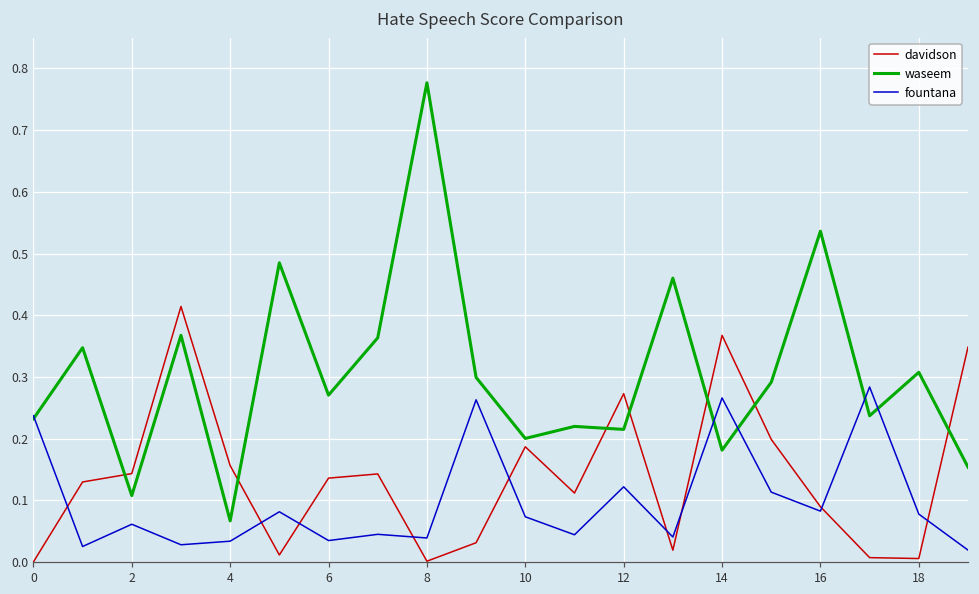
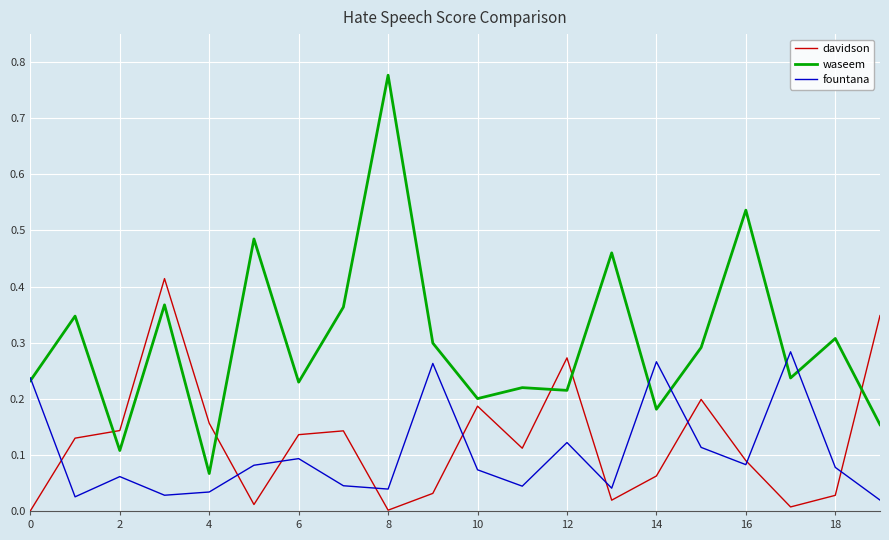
waseem, 6: 0.27 -> 0.23
fountana, 6: 0.03 -> 0.09
davidson, 14: 0.37 -> 0.06
davidson, 18: 0.01 -> 0.03
